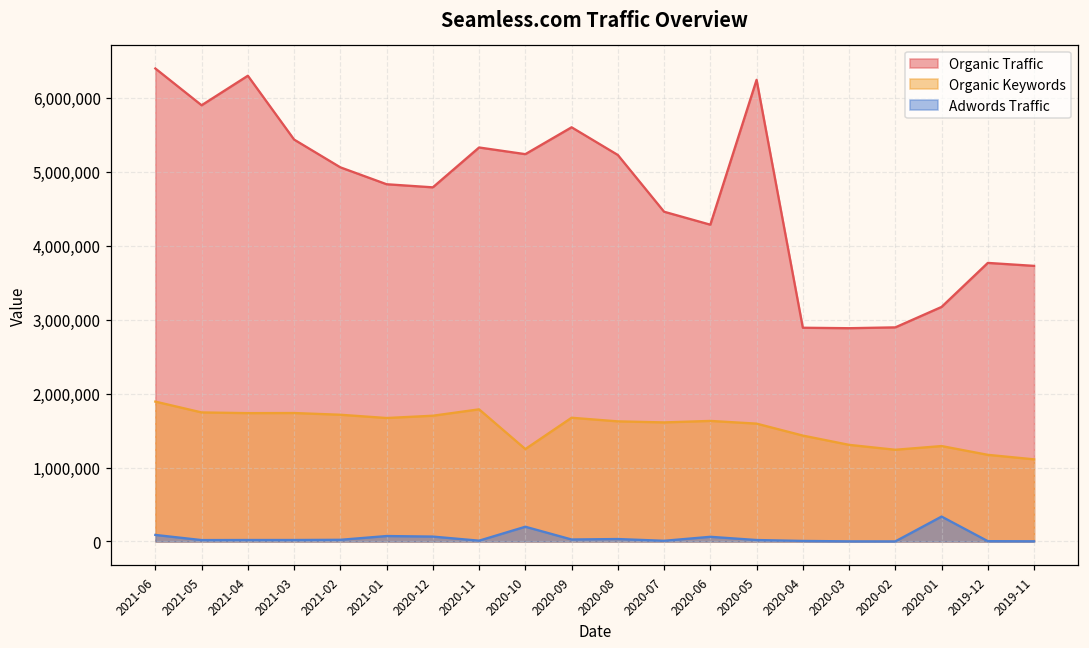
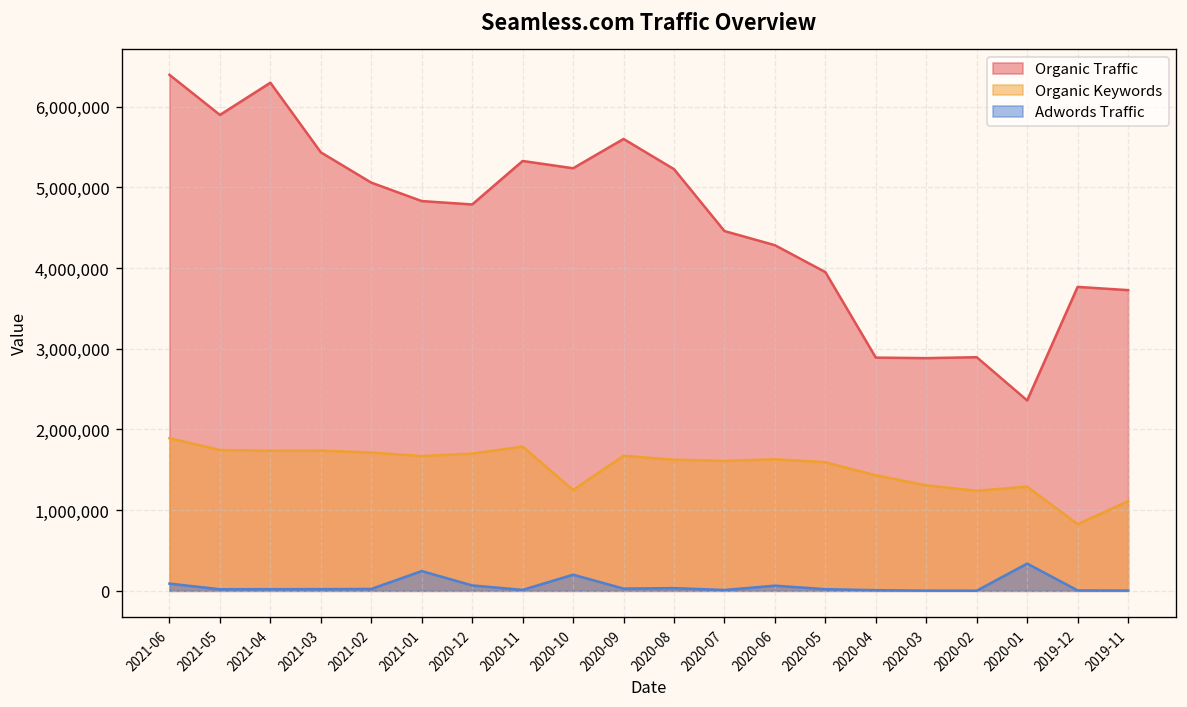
Adwords Traffic, 2021-01: 100,000 -> 200,000
Organic Traffic, 2020-05: 6,200,000 -> 4,000,000
Organic Traffic, 2020-01: 3,200,000 -> 2,400,000
Organic Keywords, 2019-12: 1,200,000 -> 800,000
